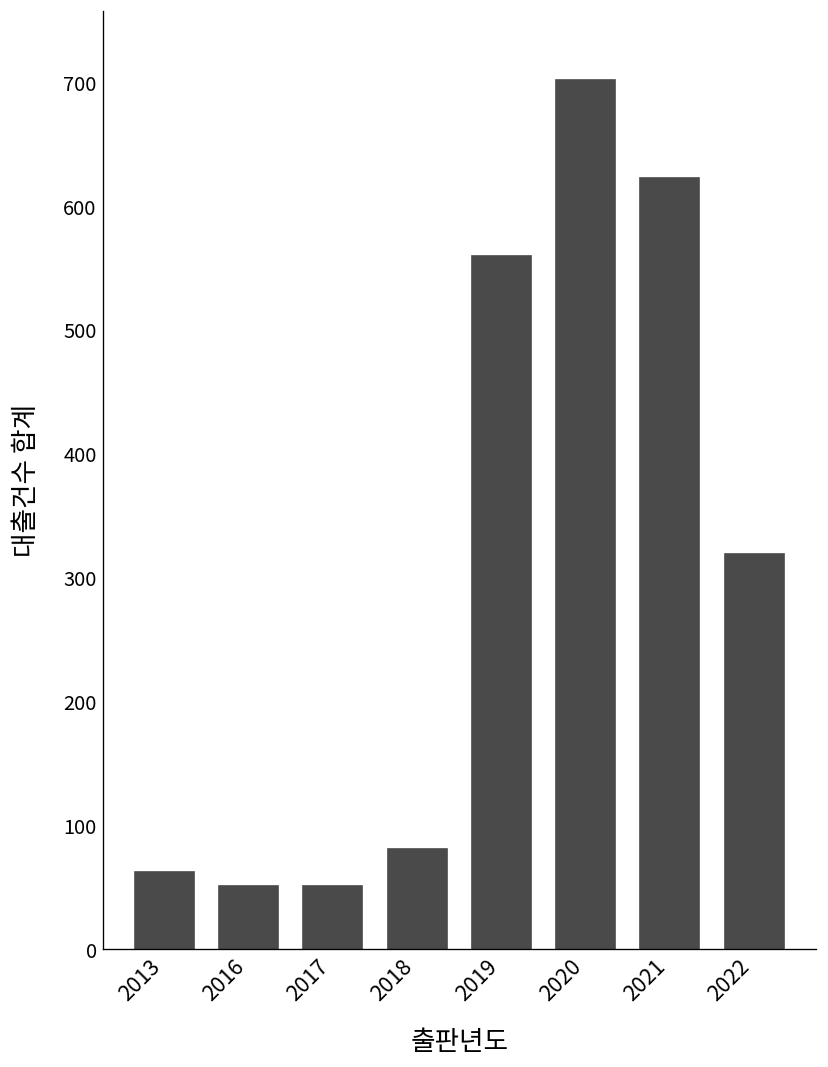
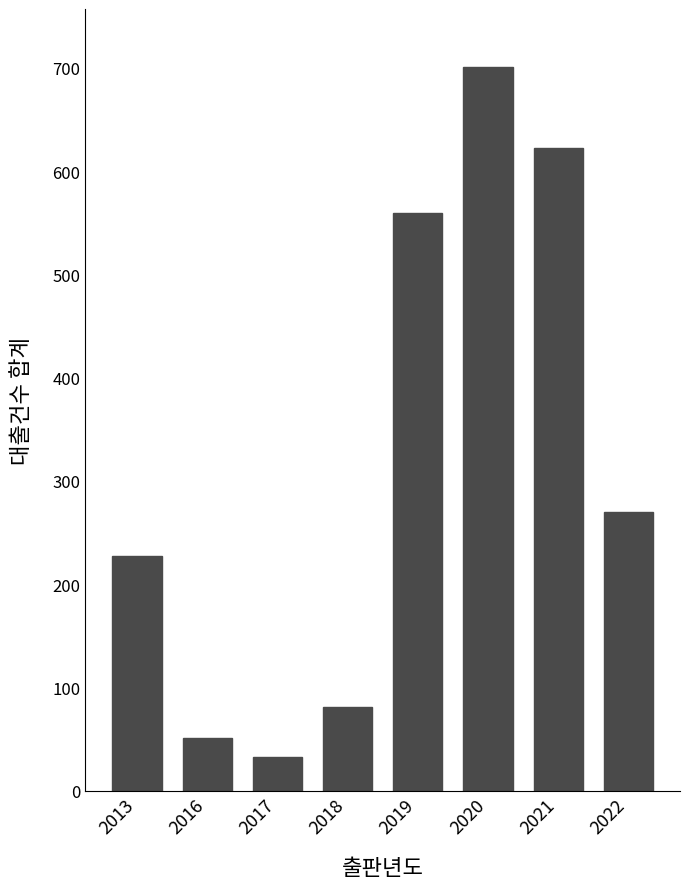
2013: 62 -> 227
2017: 51 -> 33
2022: 319 -> 270
